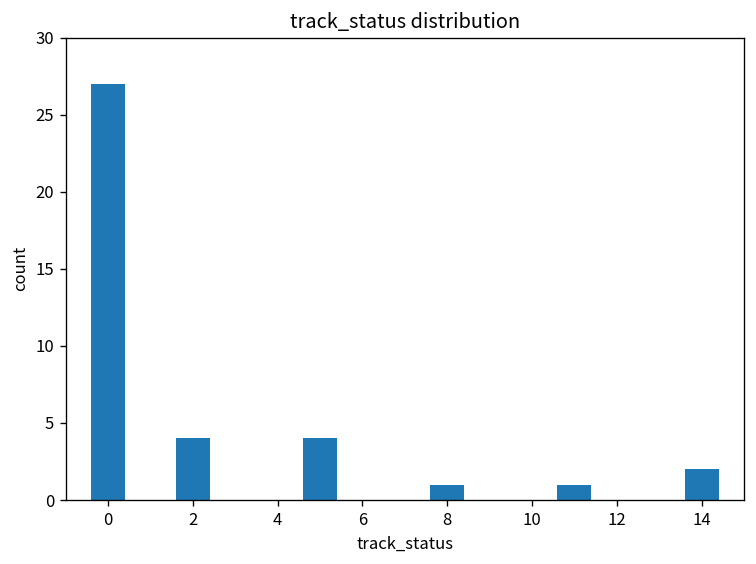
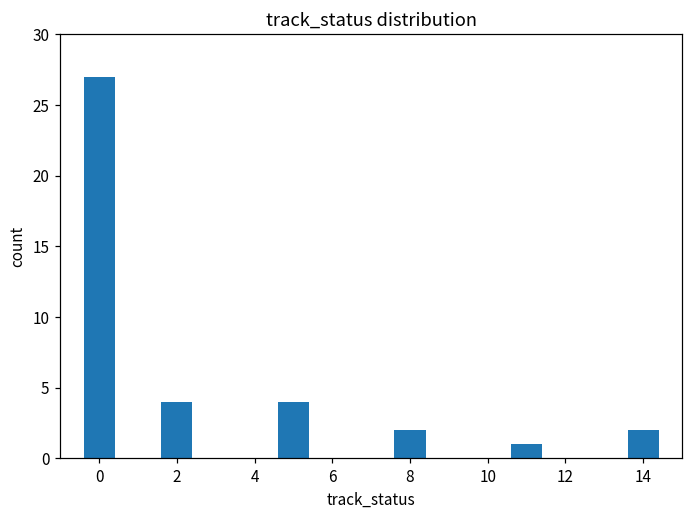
8: 1 -> 2
